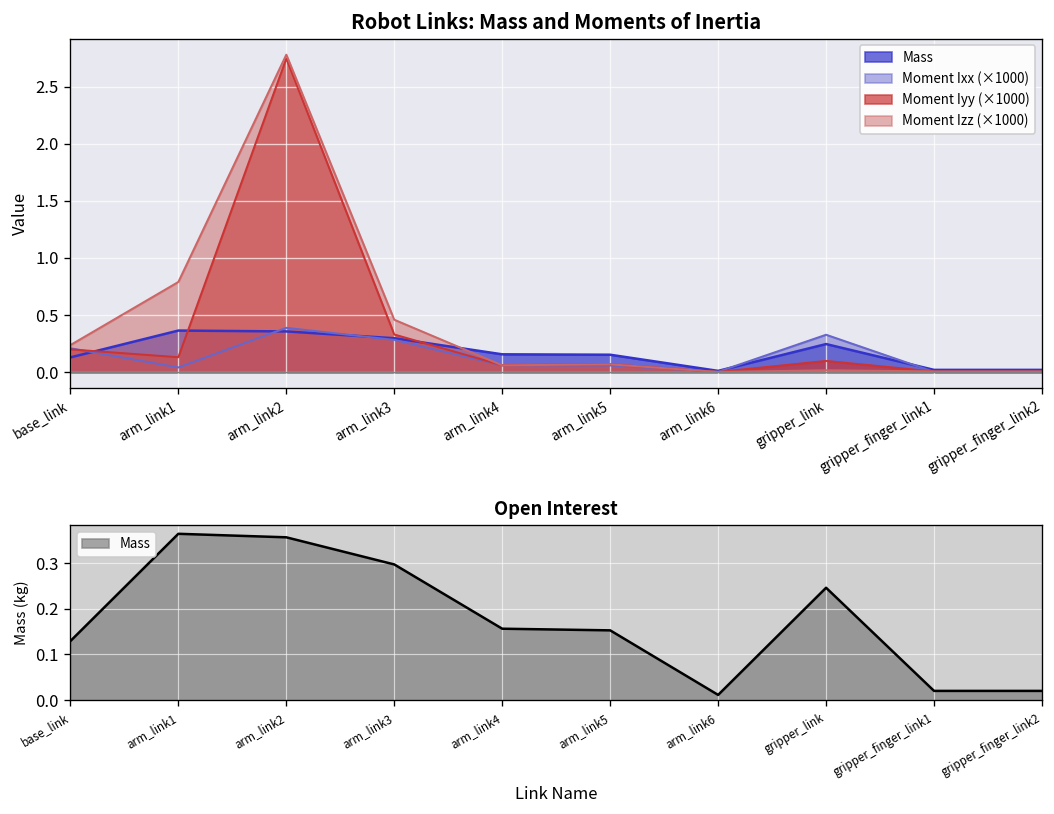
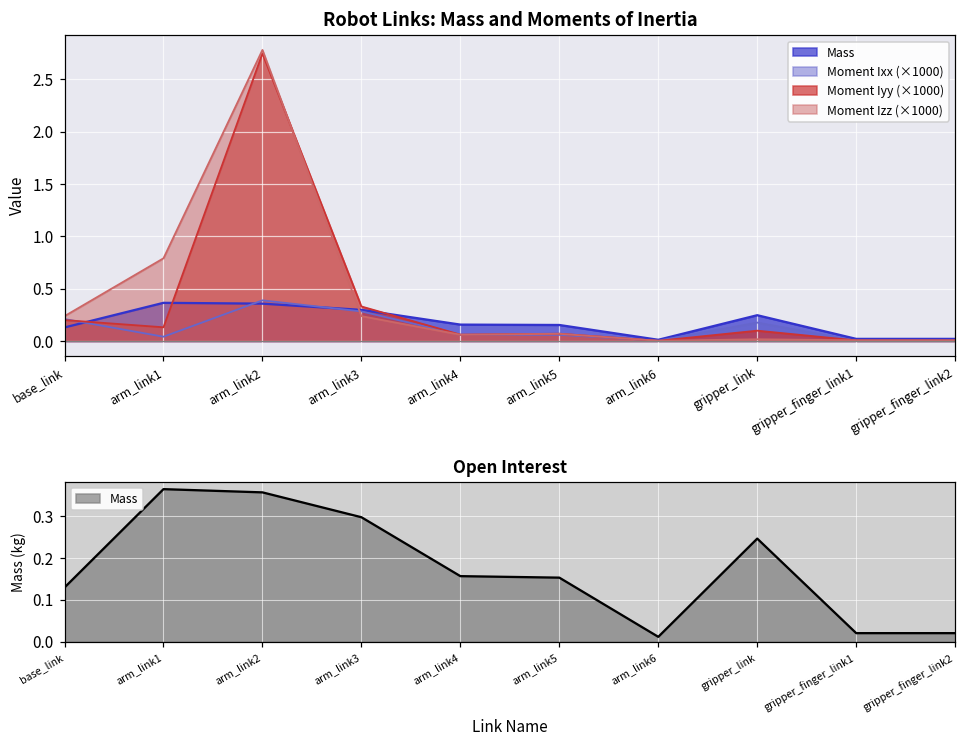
Robot Links: Mass and Moments of Inertia, Moment Izz (×1000), arm_link3: 0.5 -> 0.2
Robot Links: Mass and Moments of Inertia, Moment Ixx (×1000), gripper_link: 0.3 -> 0.2
